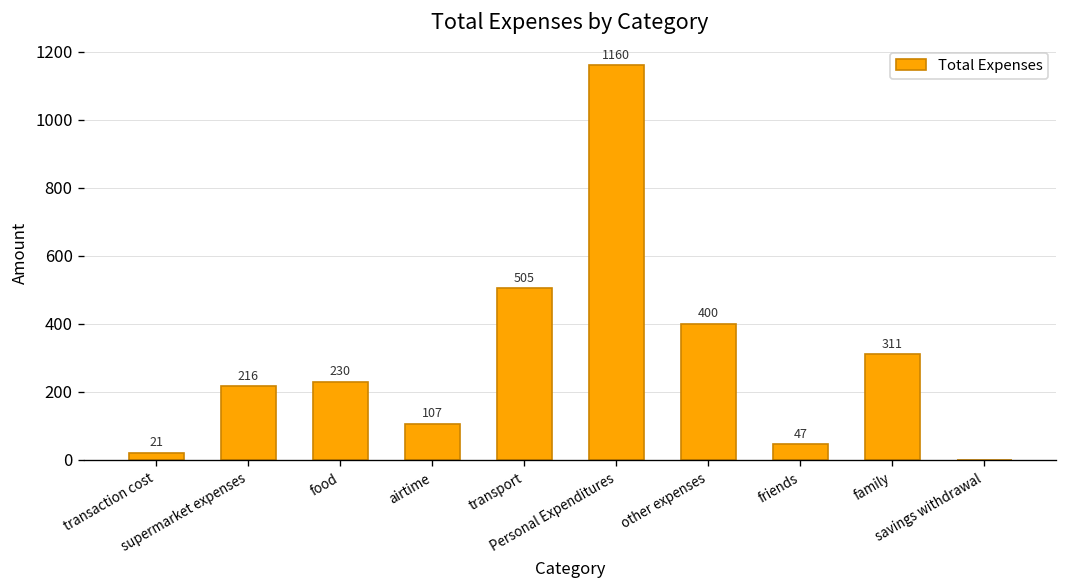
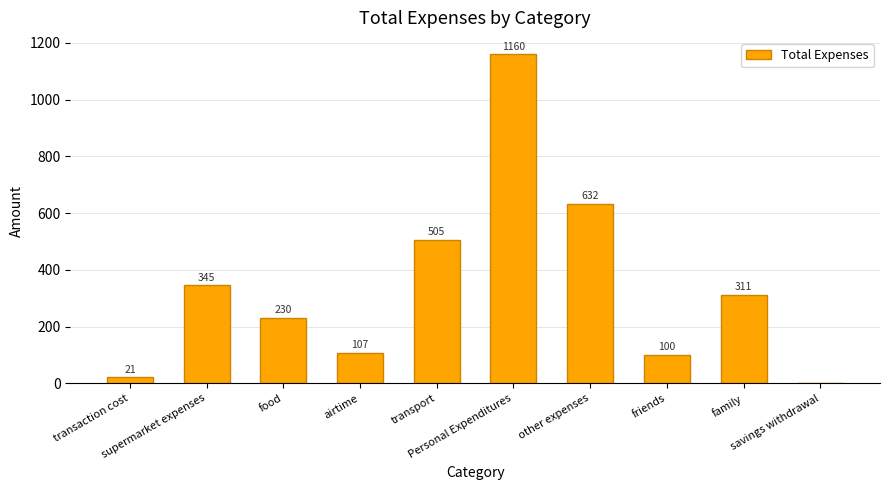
supermarket expenses: 216 -> 345
other expenses: 400 -> 632
friends: 47 -> 100
